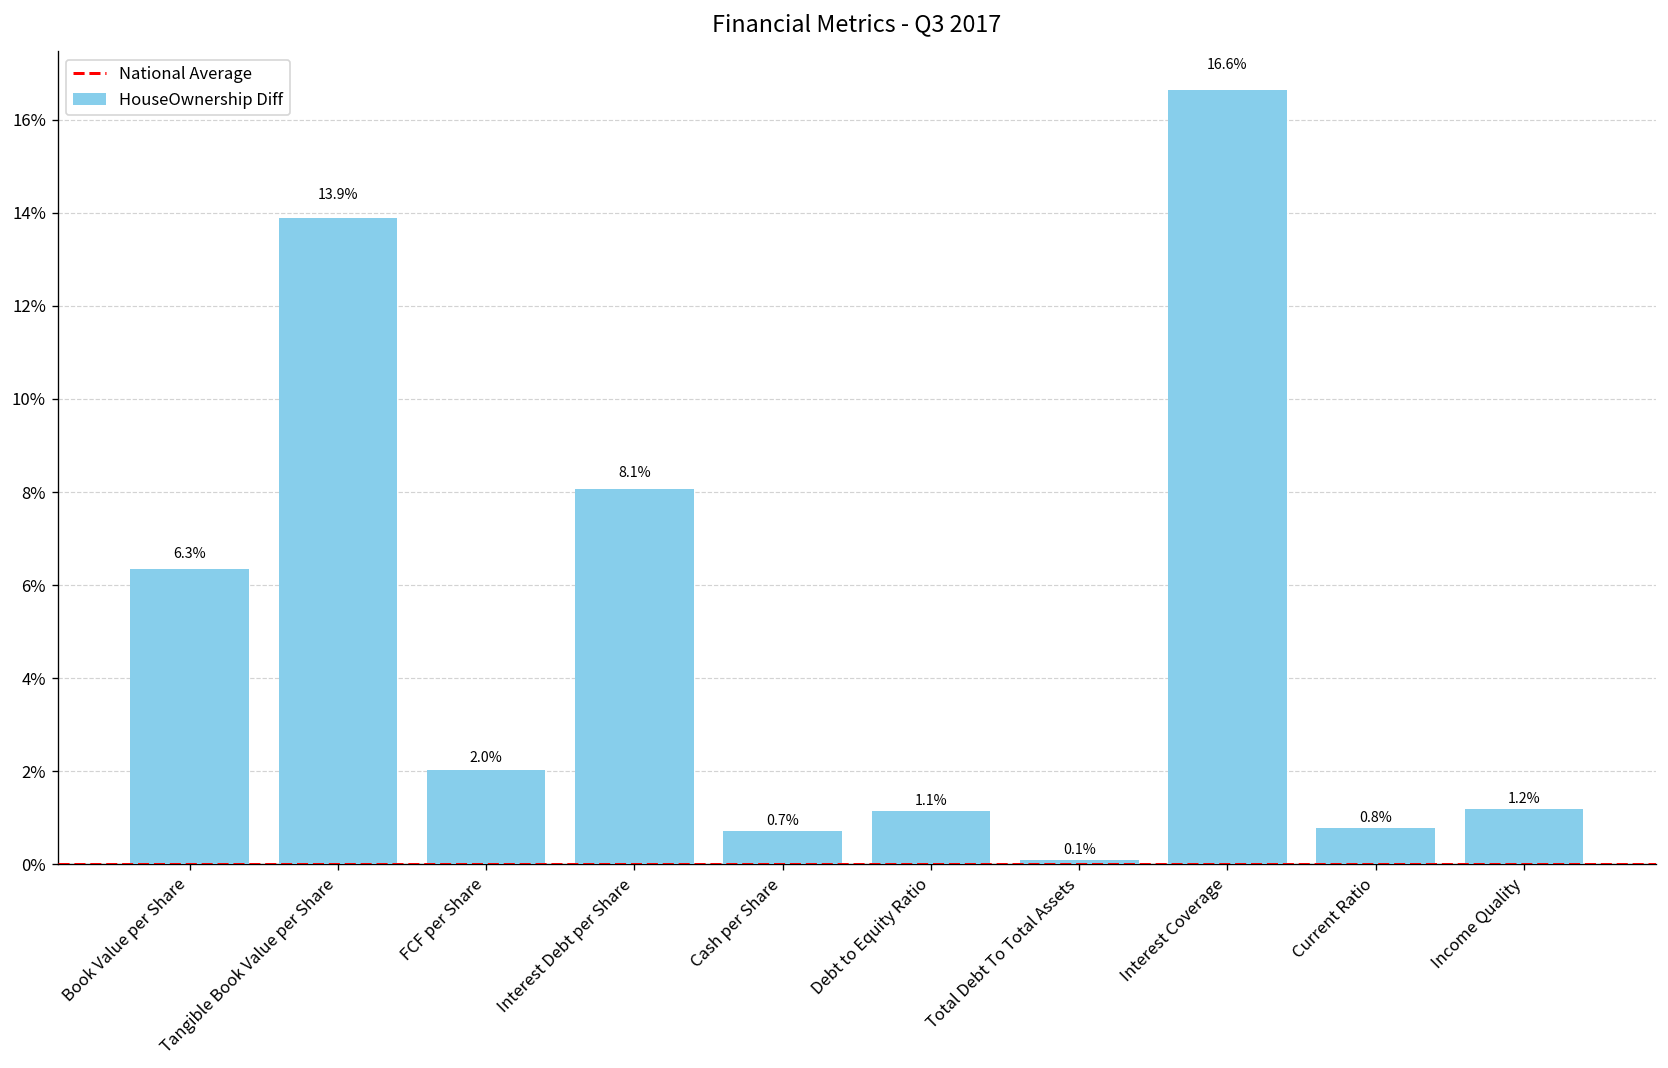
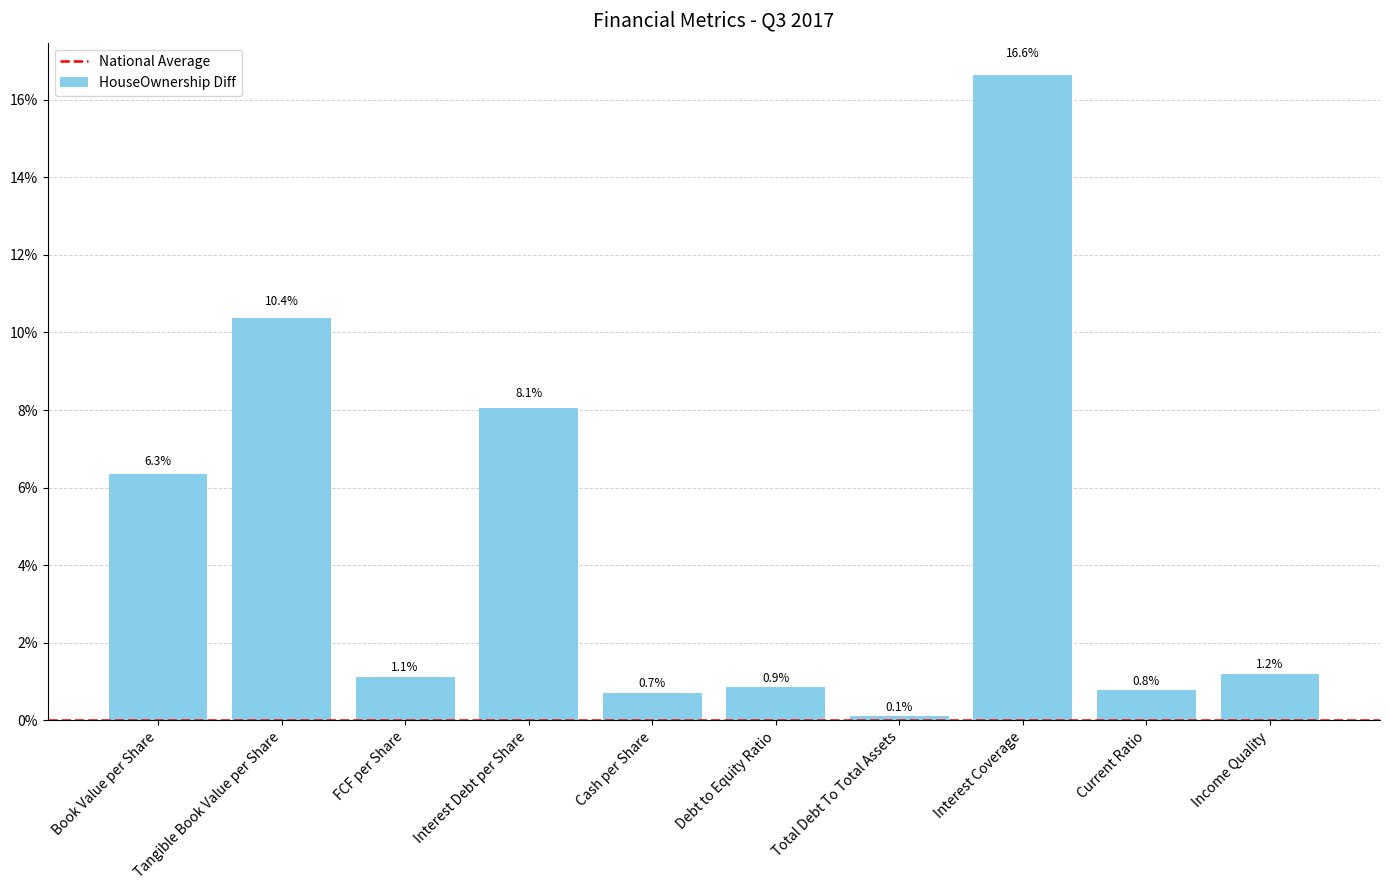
Tangible Book Value per Share: 13.9% -> 10.4%
FCF per Share: 2.0% -> 1.1%
Debt to Equity Ratio: 1.1% -> 0.9%
